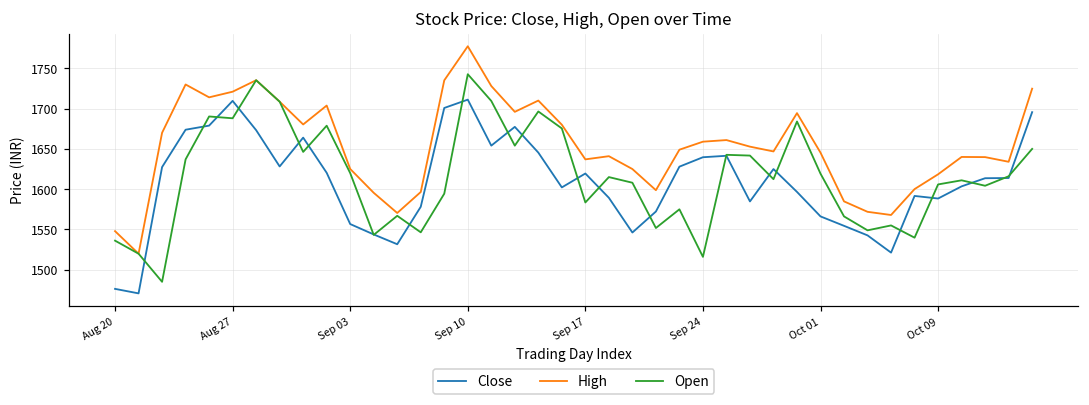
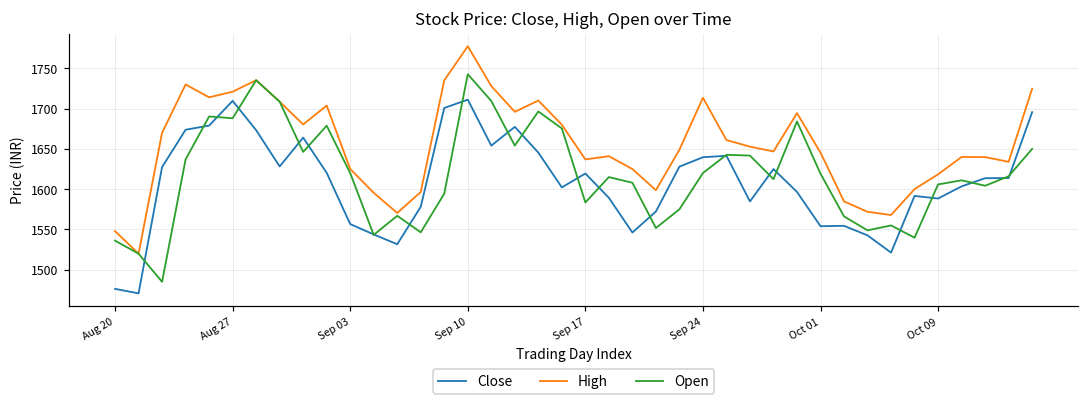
High, Sep 24: 1660 -> 1710
Open, Sep 24: 1520 -> 1620
Close, Oct 01: 1570 -> 1550
